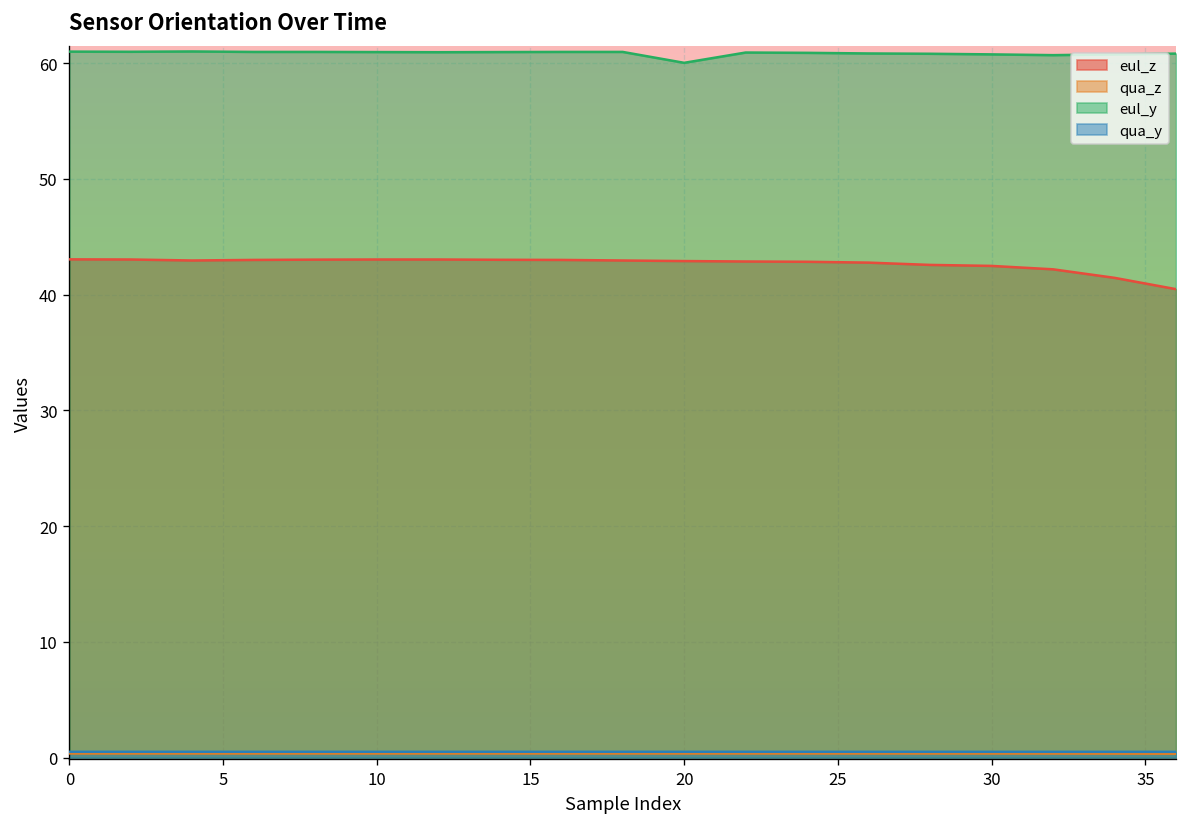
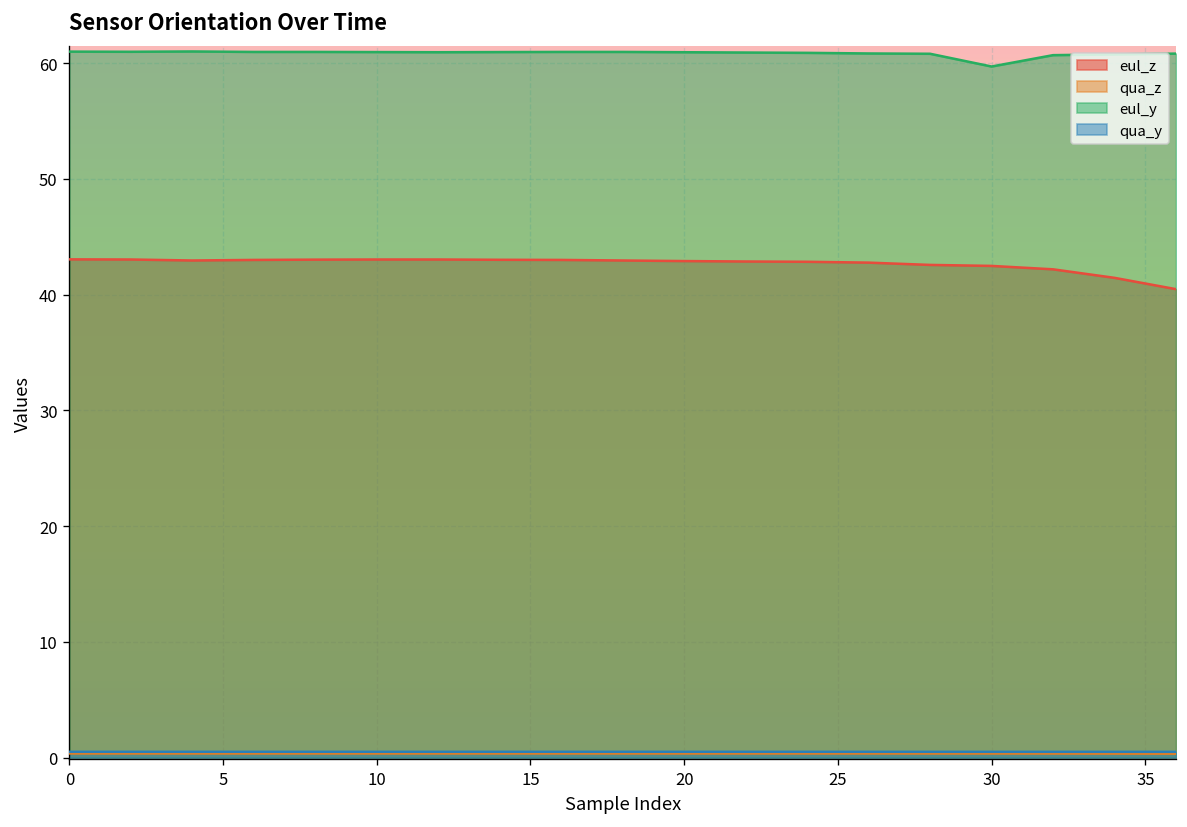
eul_y, 20: 60 -> 61
eul_y, 30: 61 -> 60
